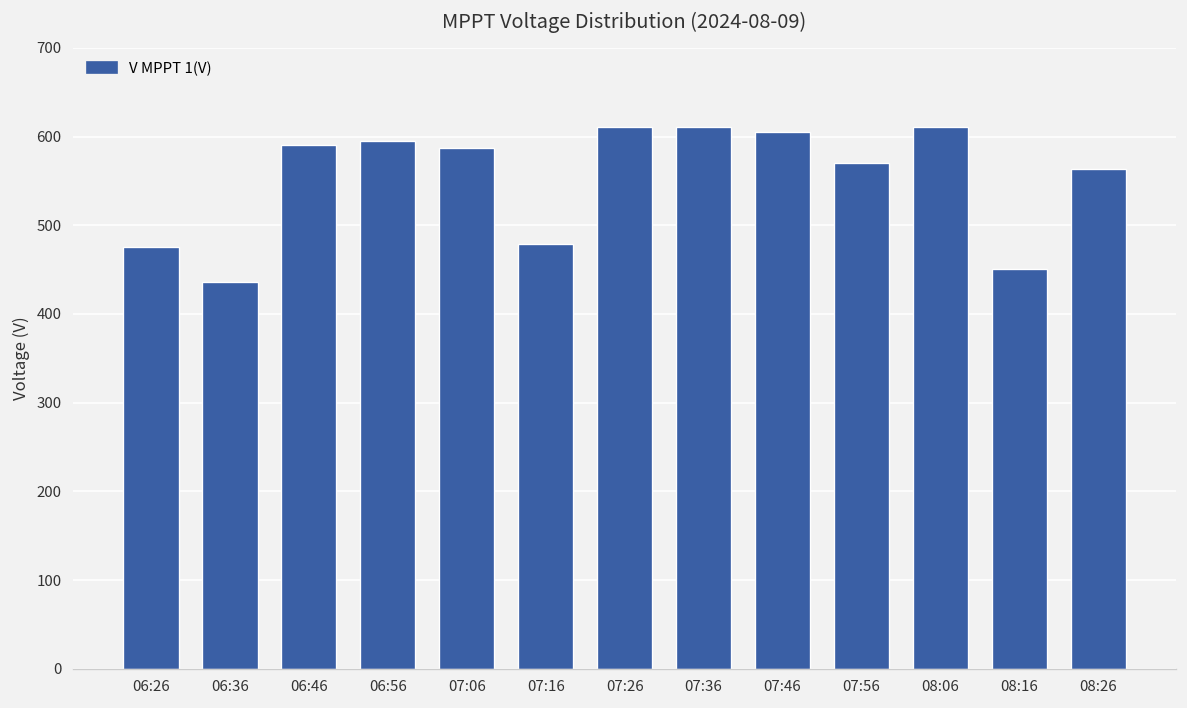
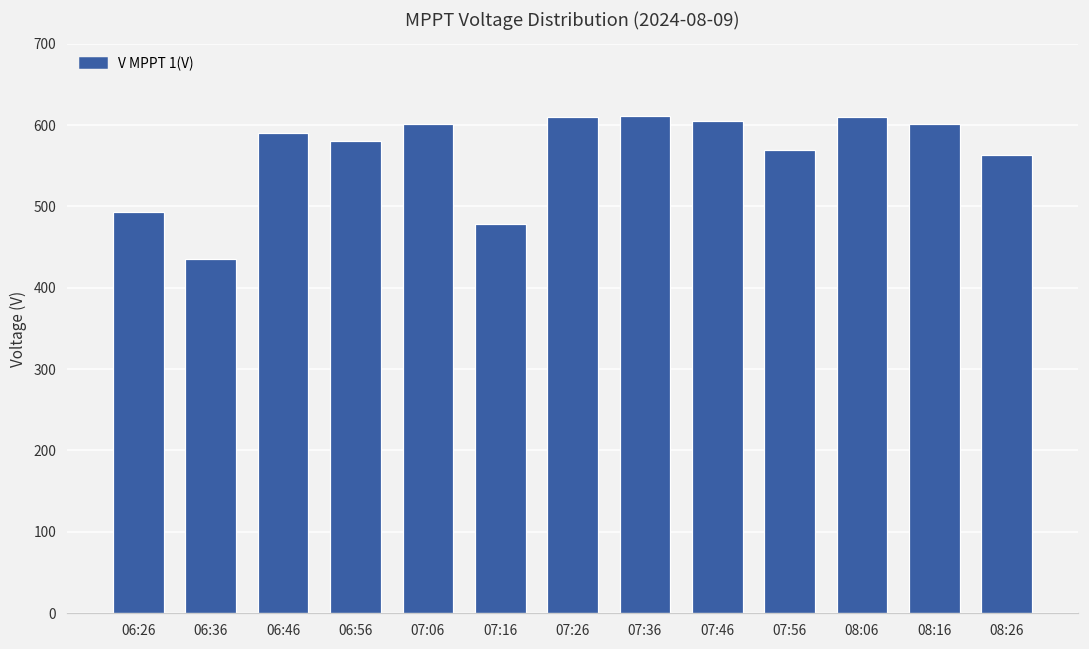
06:26: 480 -> 490
06:56: 600 -> 580
07:06: 590 -> 600
08:16: 450 -> 600
